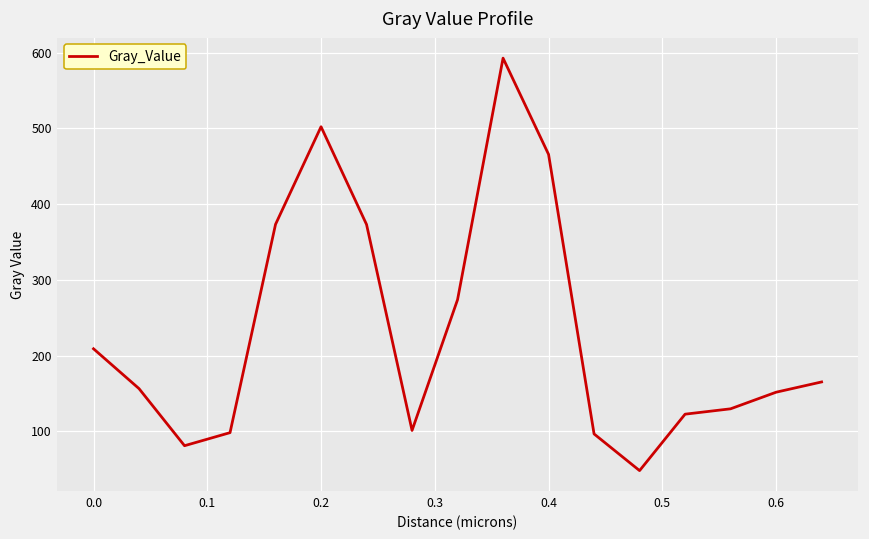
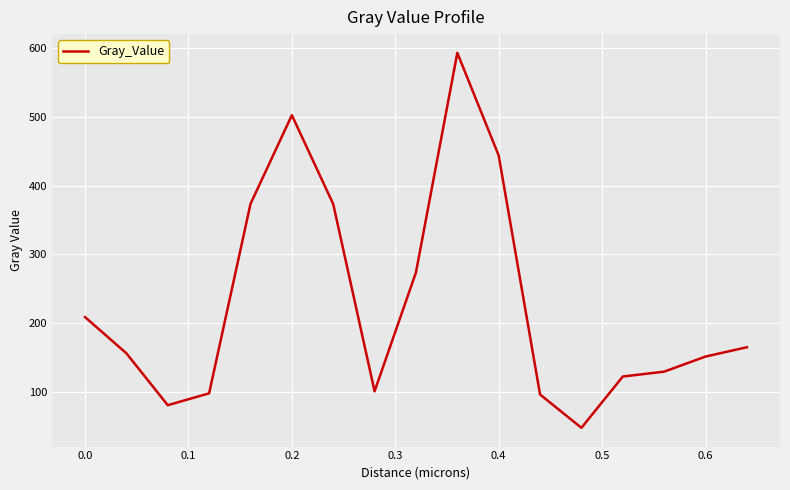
0.4: 470 -> 440
